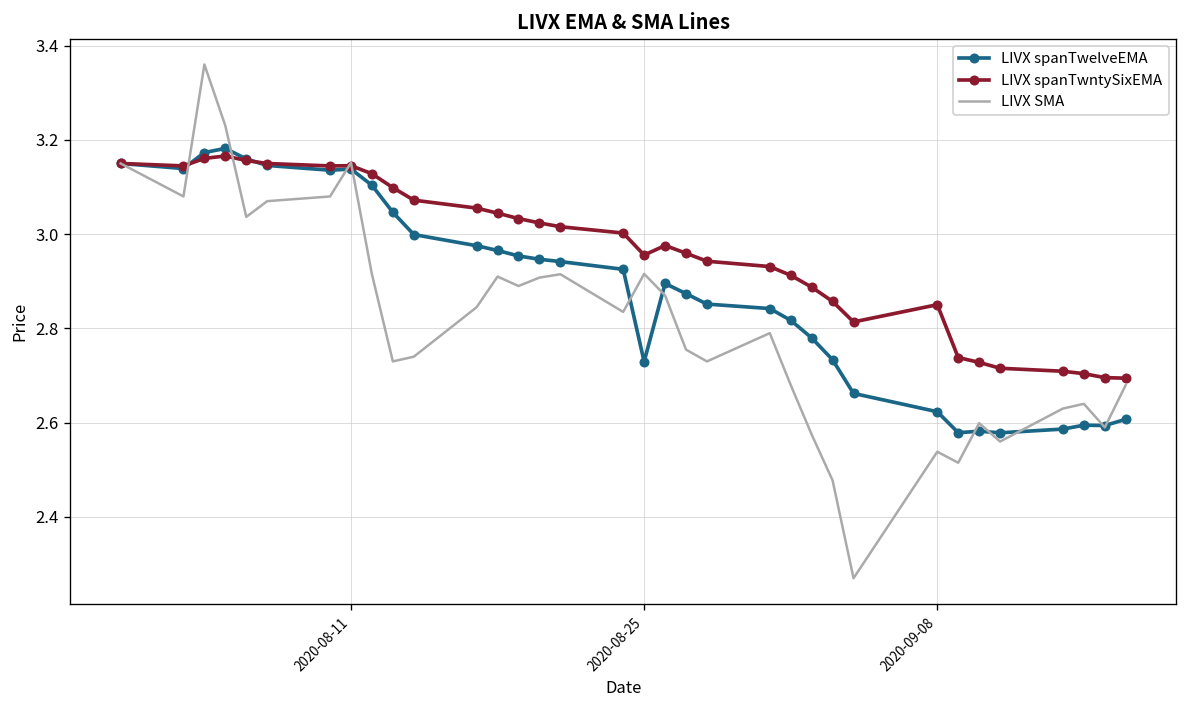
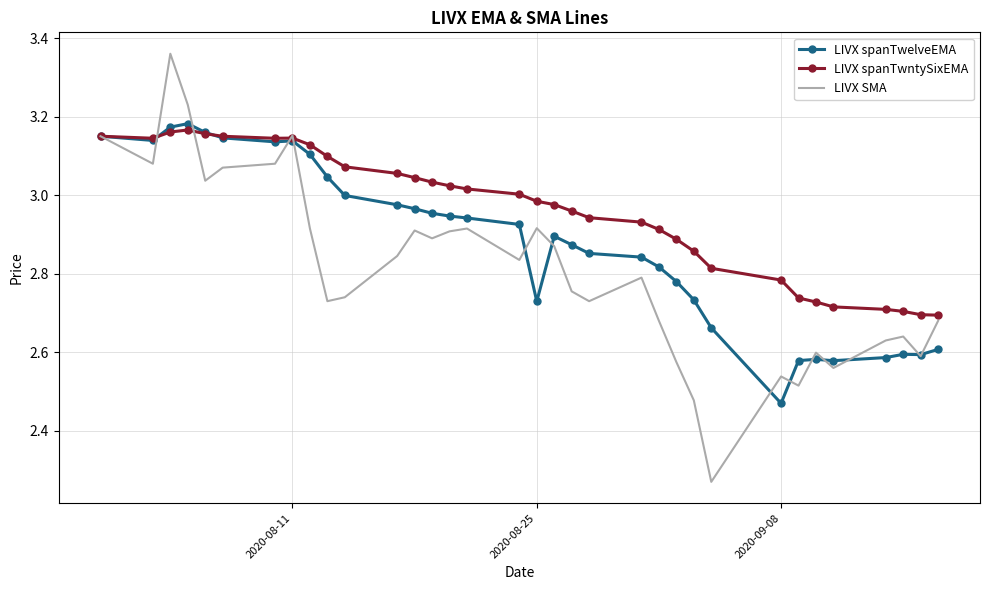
LIVX spanTwntySixEMA, 2020-08-25: 2.96 -> 2.98
LIVX spanTwelveEMA, 2020-09-08: 2.62 -> 2.47
LIVX spanTwntySixEMA, 2020-09-08: 2.85 -> 2.78
